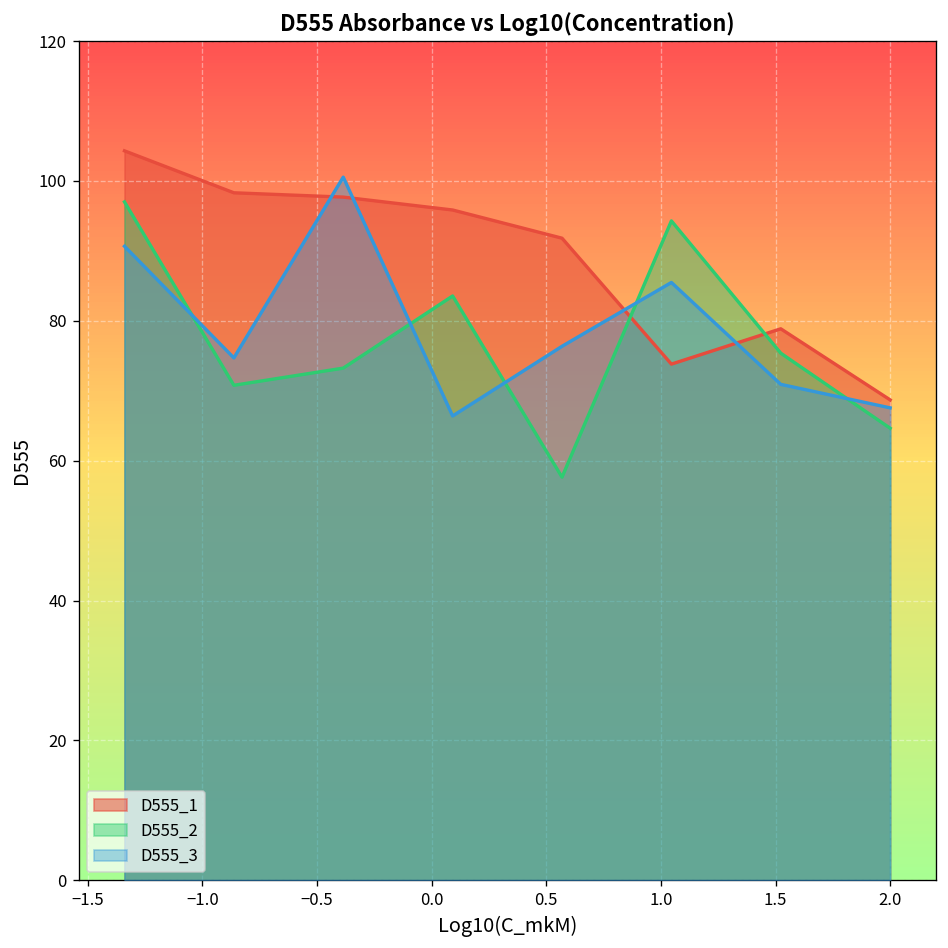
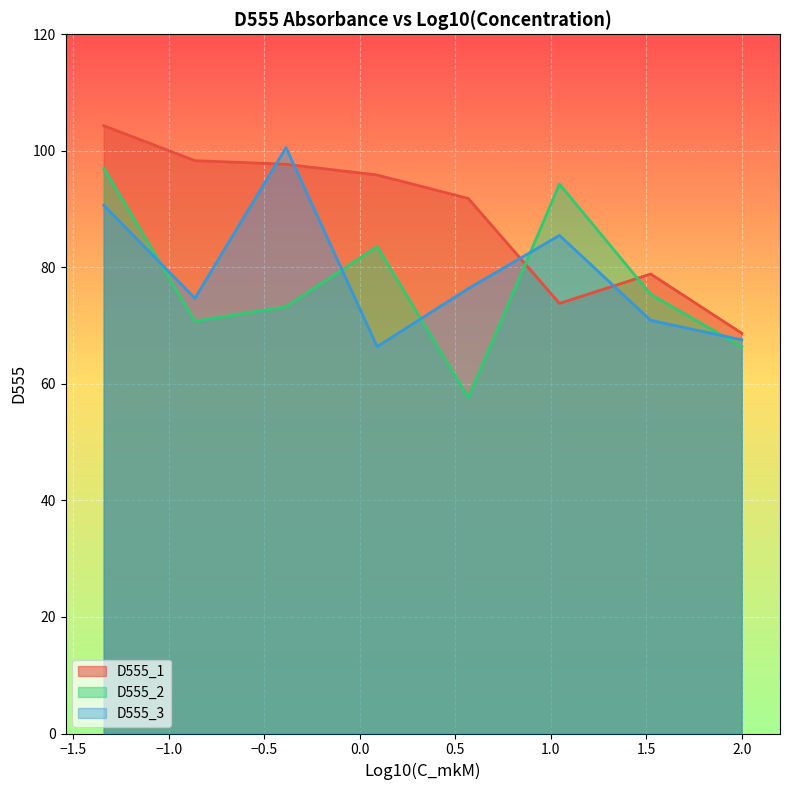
D555_2, 2.0: 65 -> 66
